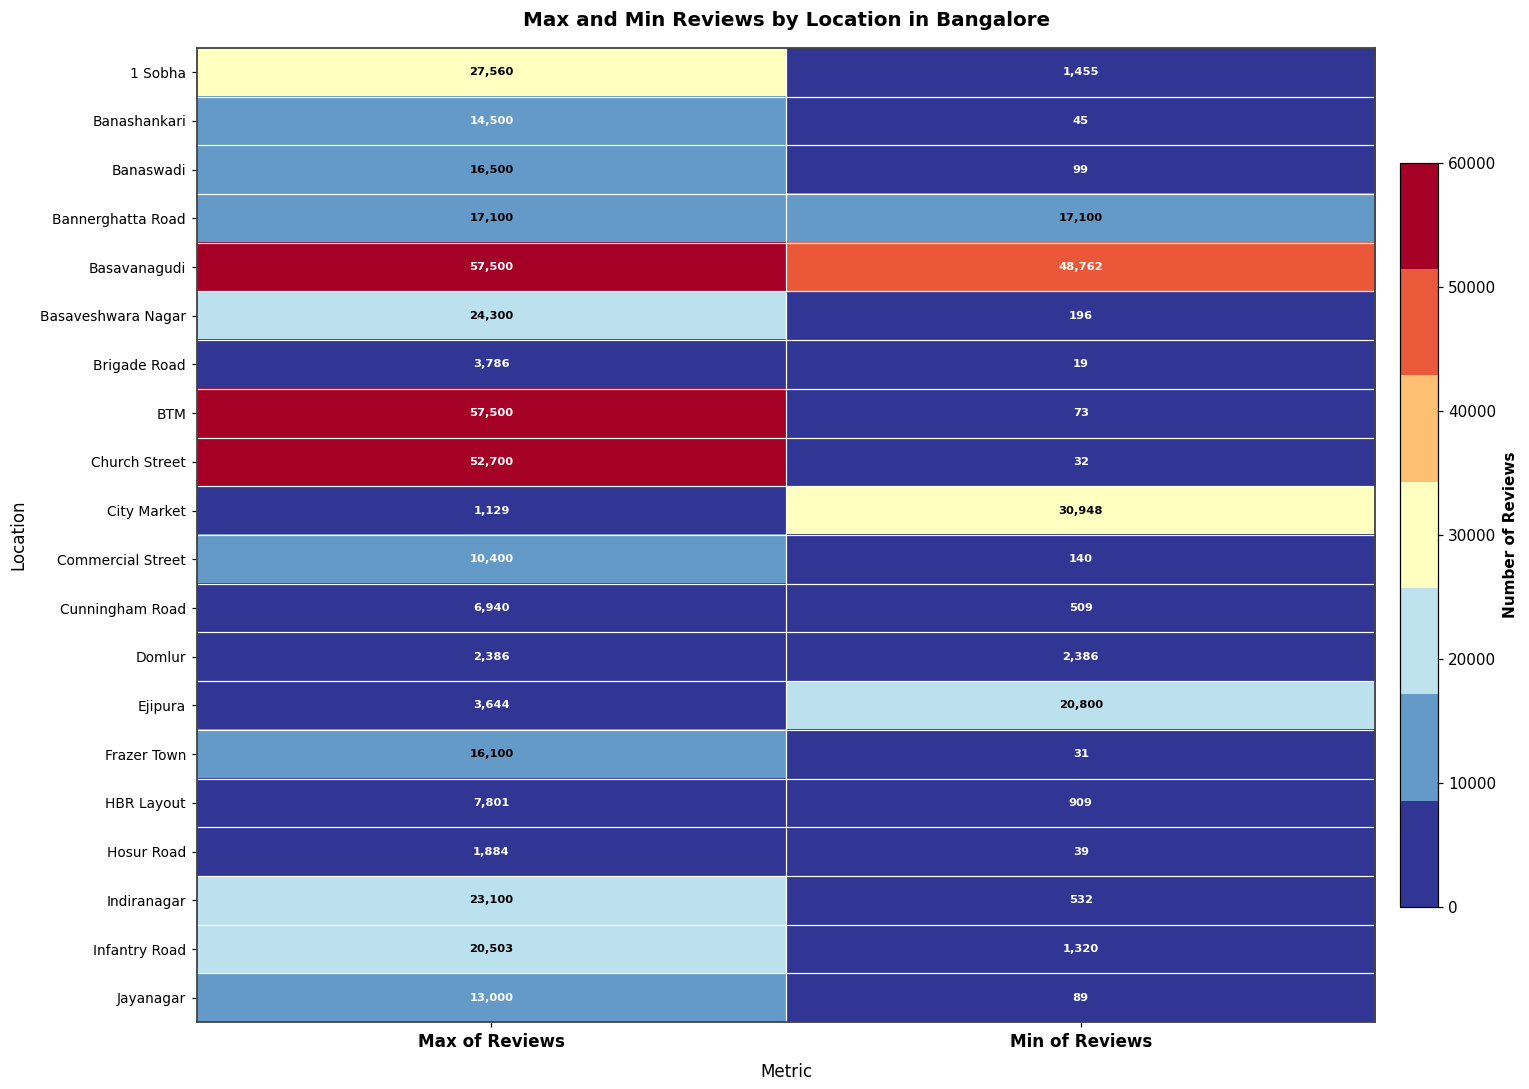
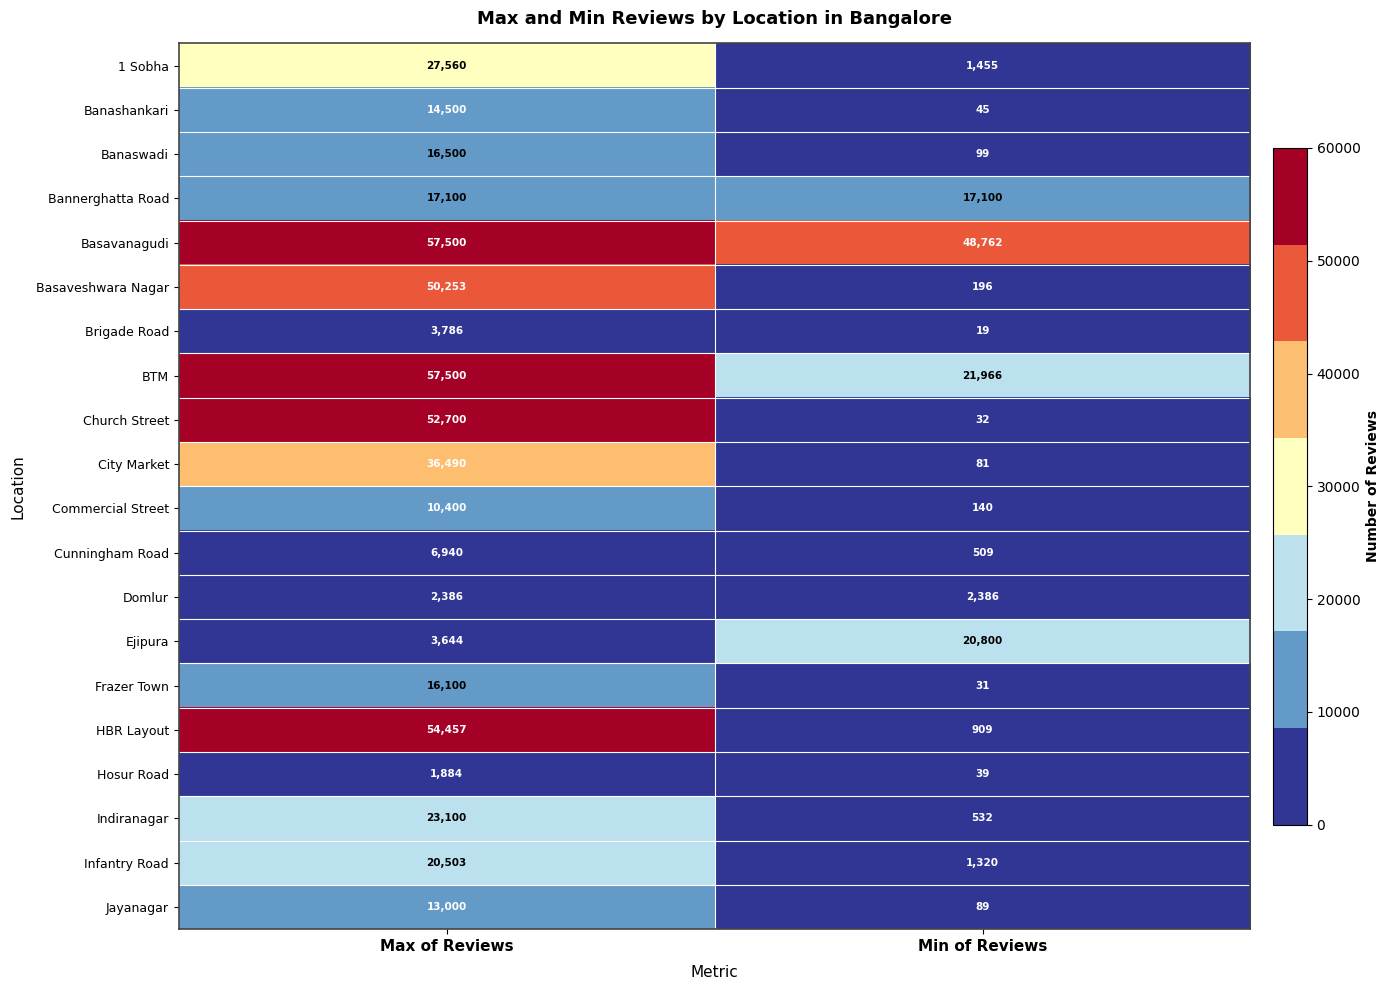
Basaveshwara Nagar, Max of Reviews: 24,300 -> 50,253
BTM, Min of Reviews: 73 -> 21,966
City Market, Max of Reviews: 1,129 -> 36,490
City Market, Min of Reviews: 30,948 -> 81
HBR Layout, Max of Reviews: 7,801 -> 54,457
